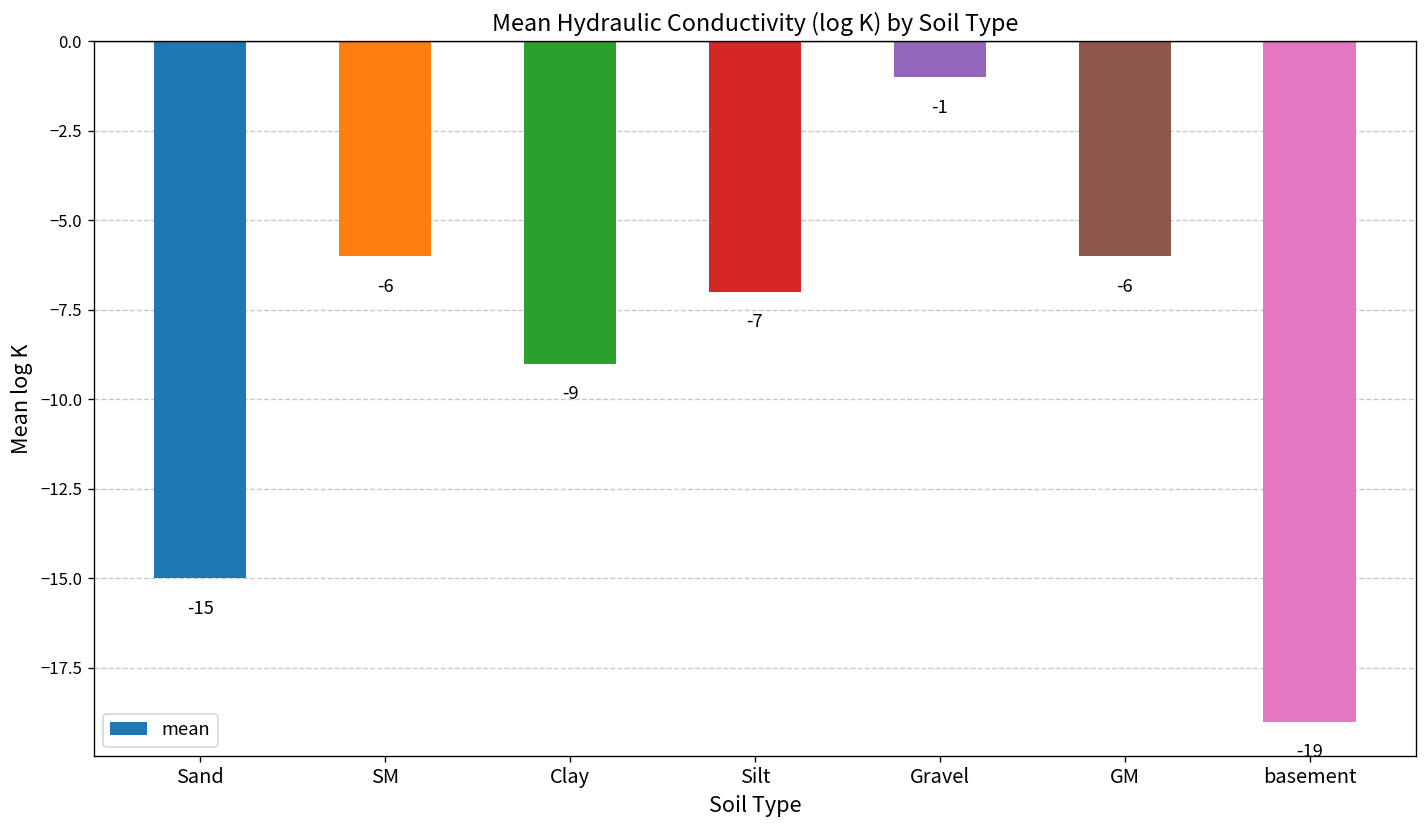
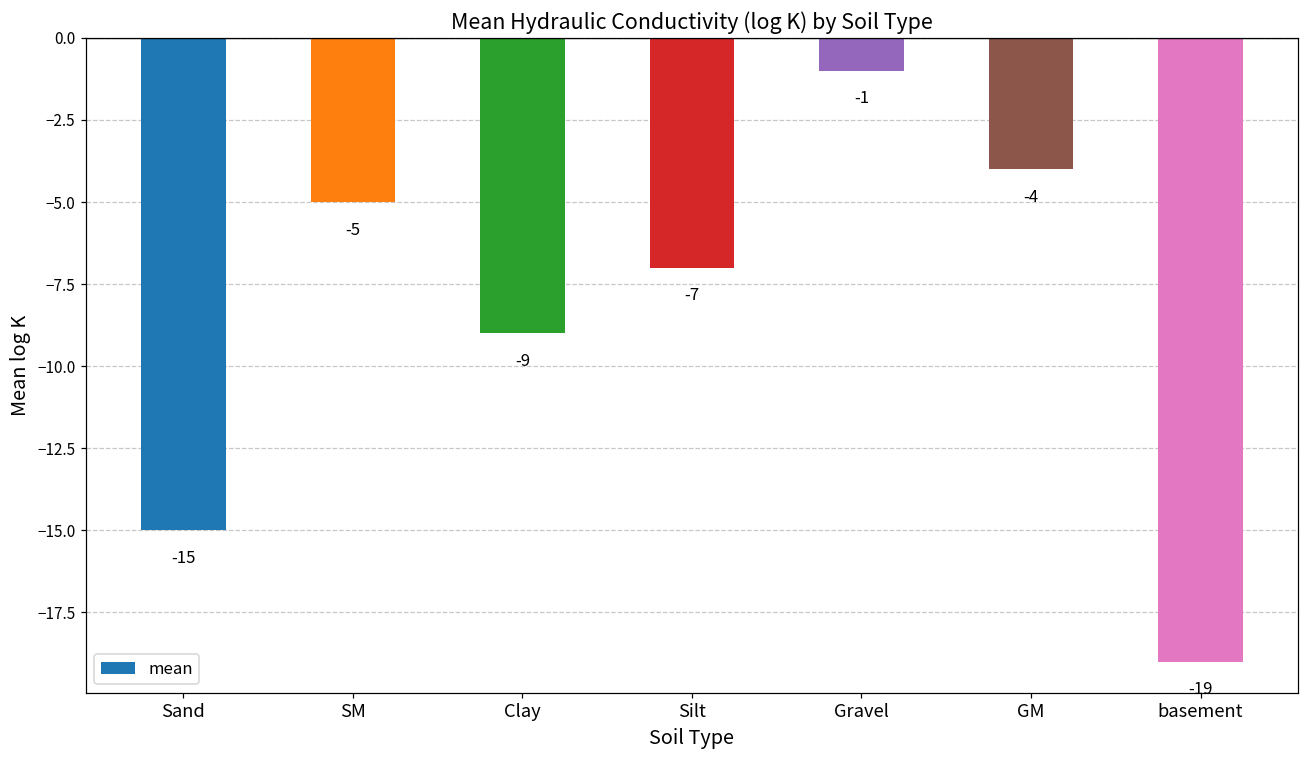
SM: -6 -> -5
GM: -6 -> -4
